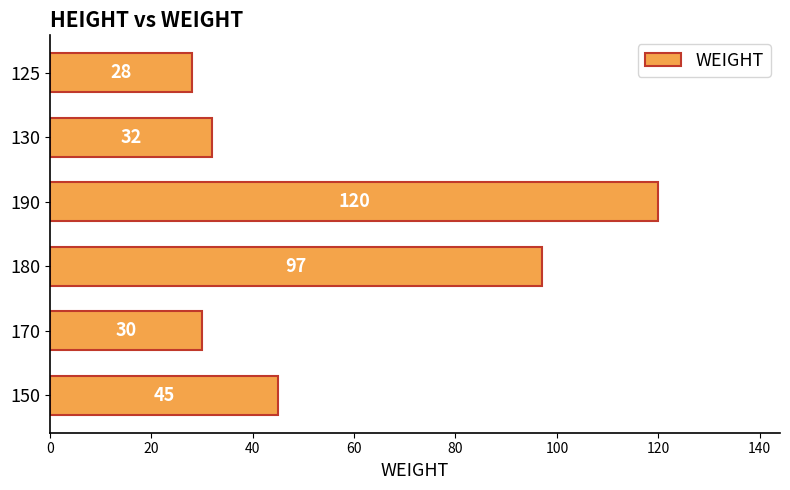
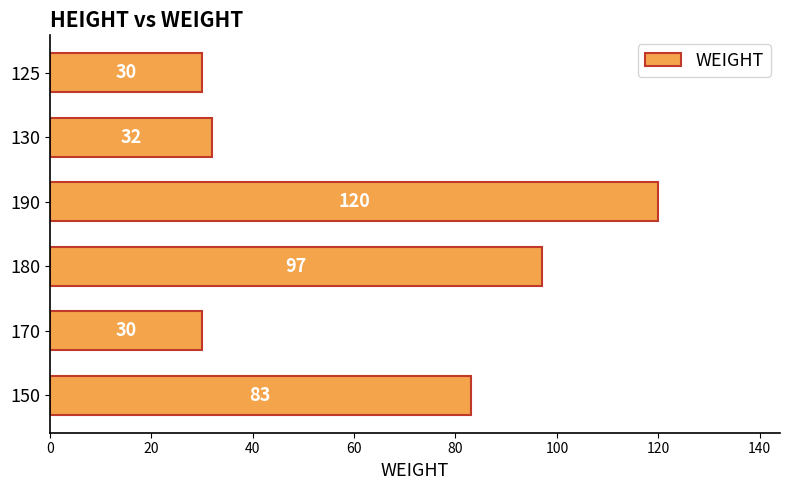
125: 28 -> 30
150: 45 -> 83
